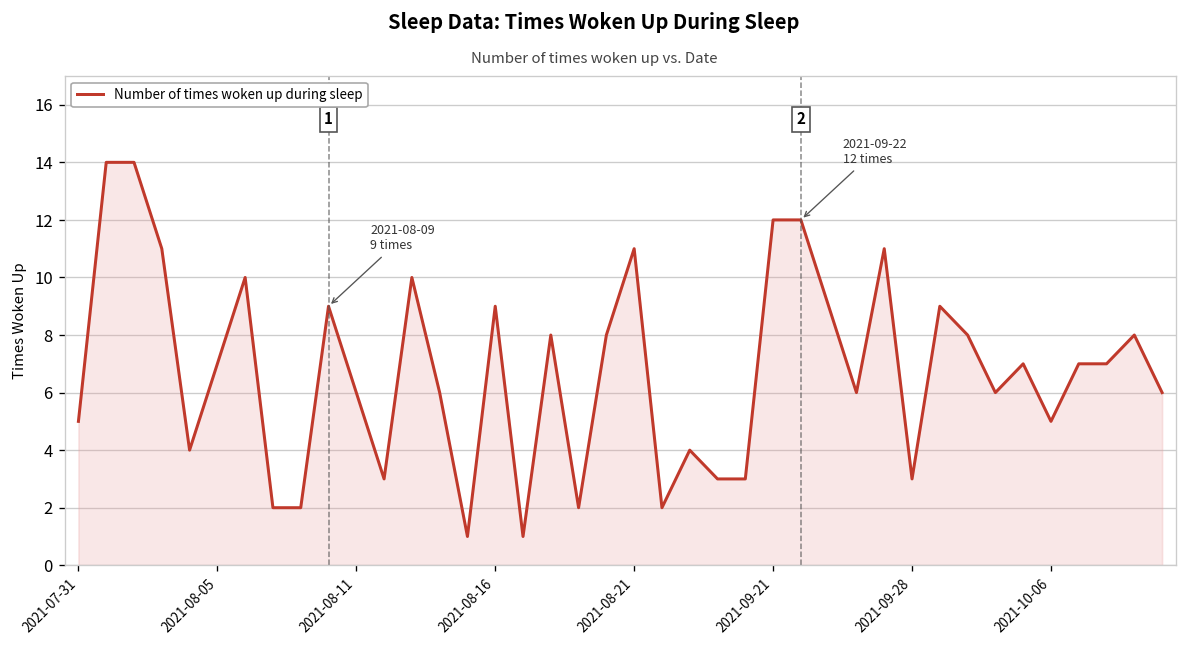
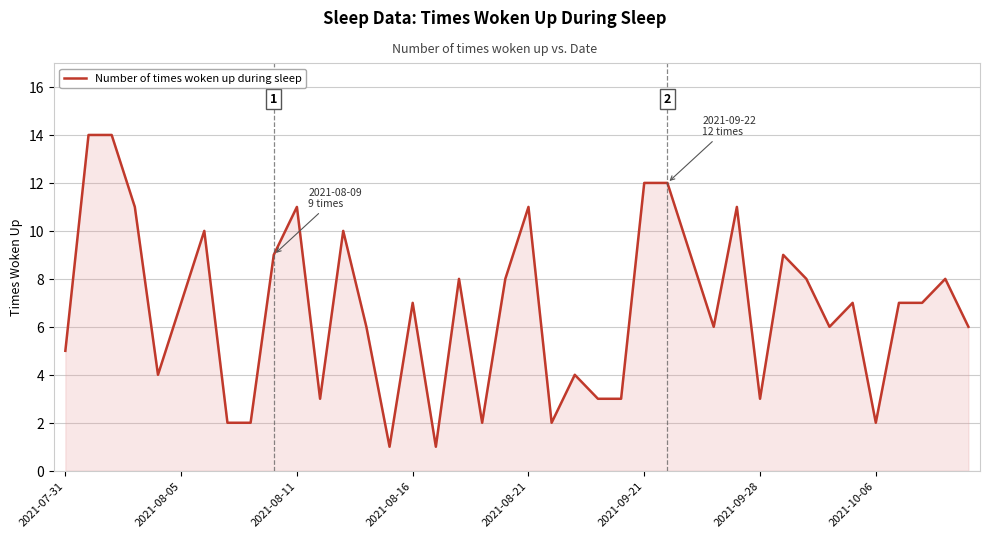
2021-08-11: 6 -> 11
2021-08-16: 9 -> 7
2021-10-06: 5 -> 2
